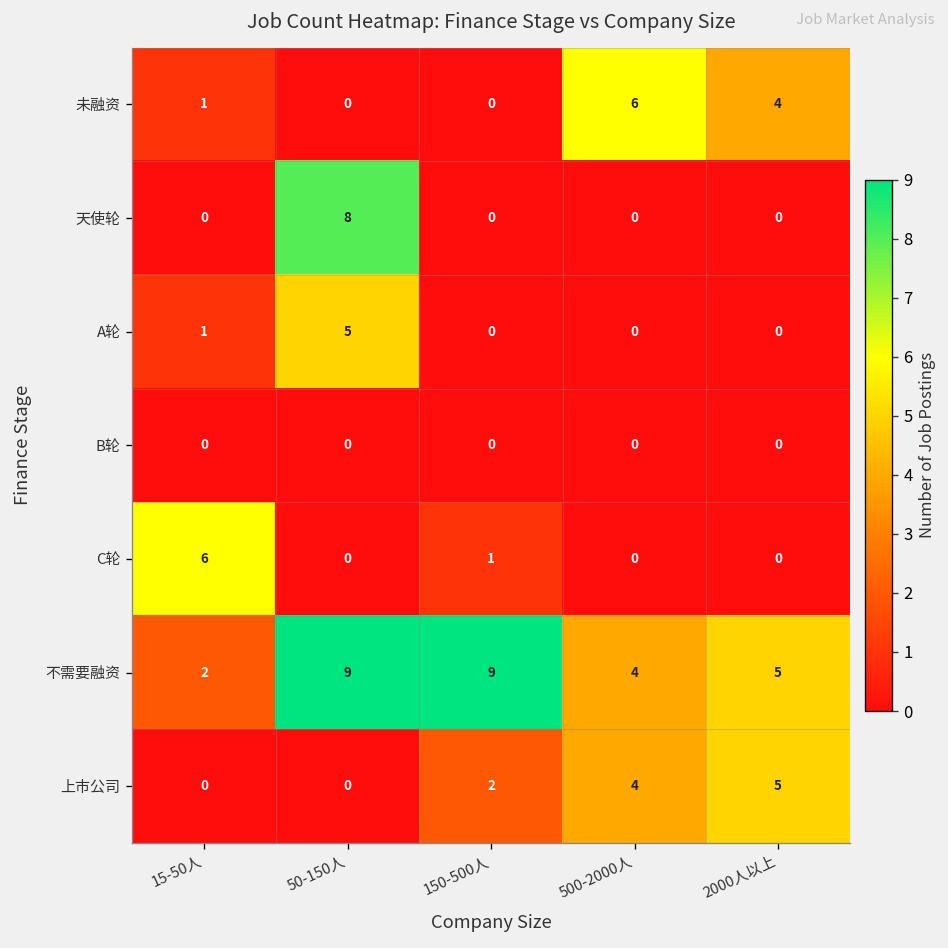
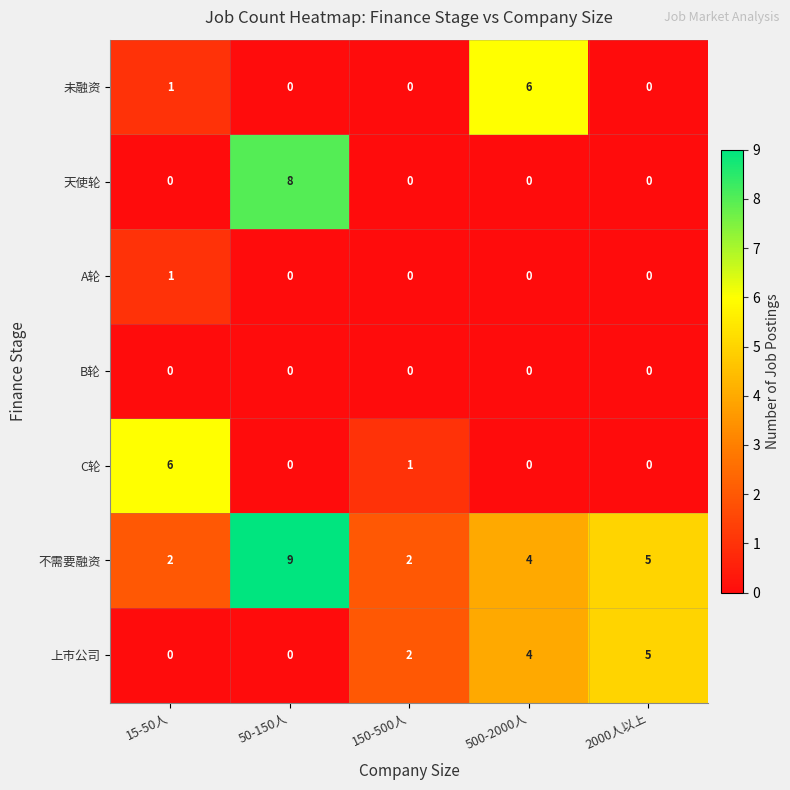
未融资, 2000人以上: 4 -> 0
A轮, 50-150人: 5 -> 0
不需要融资, 150-500人: 9 -> 2
